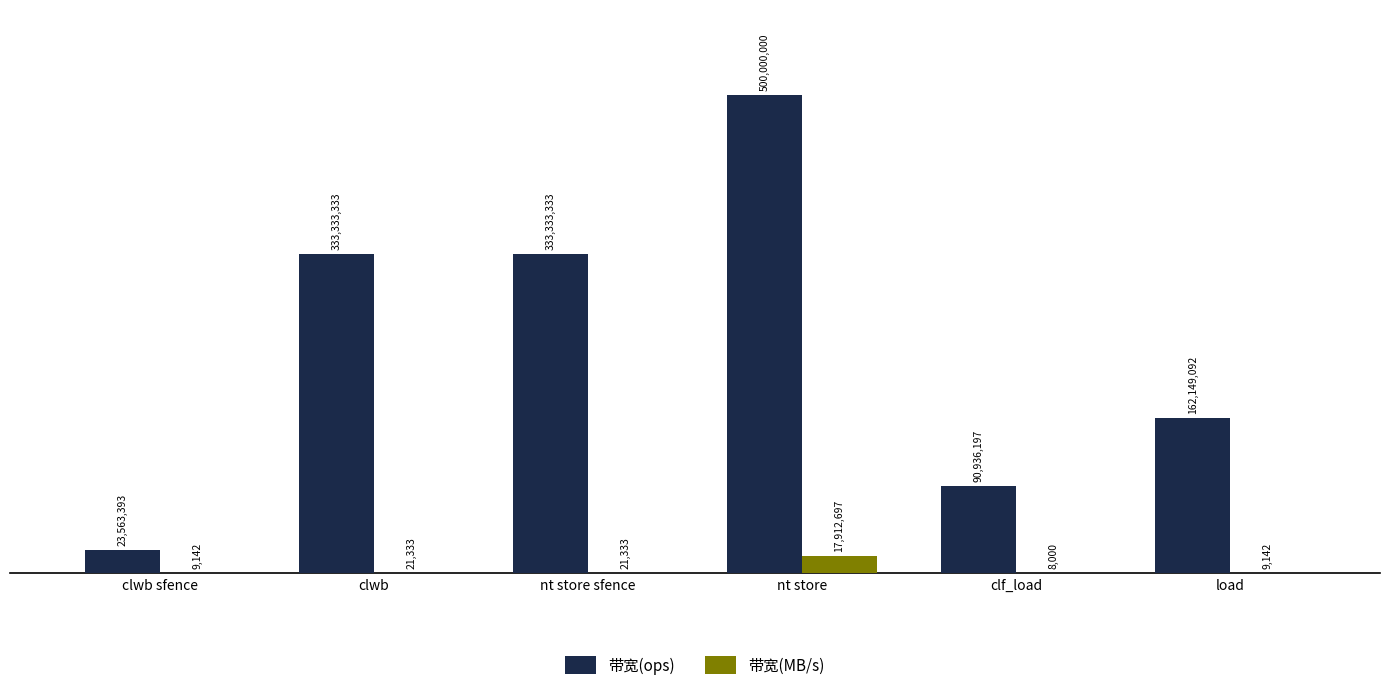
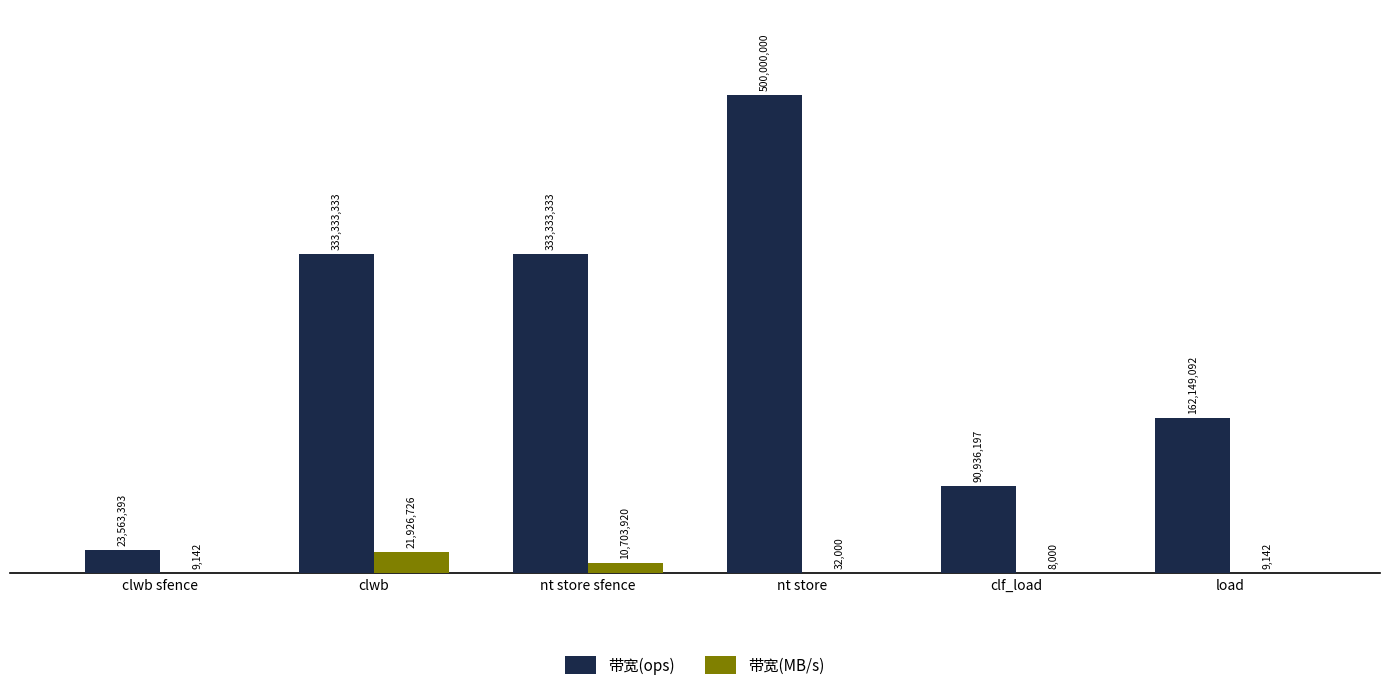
带宽(MB/s), clwb: 21,333 -> 21,926,726
带宽(MB/s), nt store sfence: 21,333 -> 10,703,920
带宽(MB/s), nt store: 17,912,697 -> 32,000
